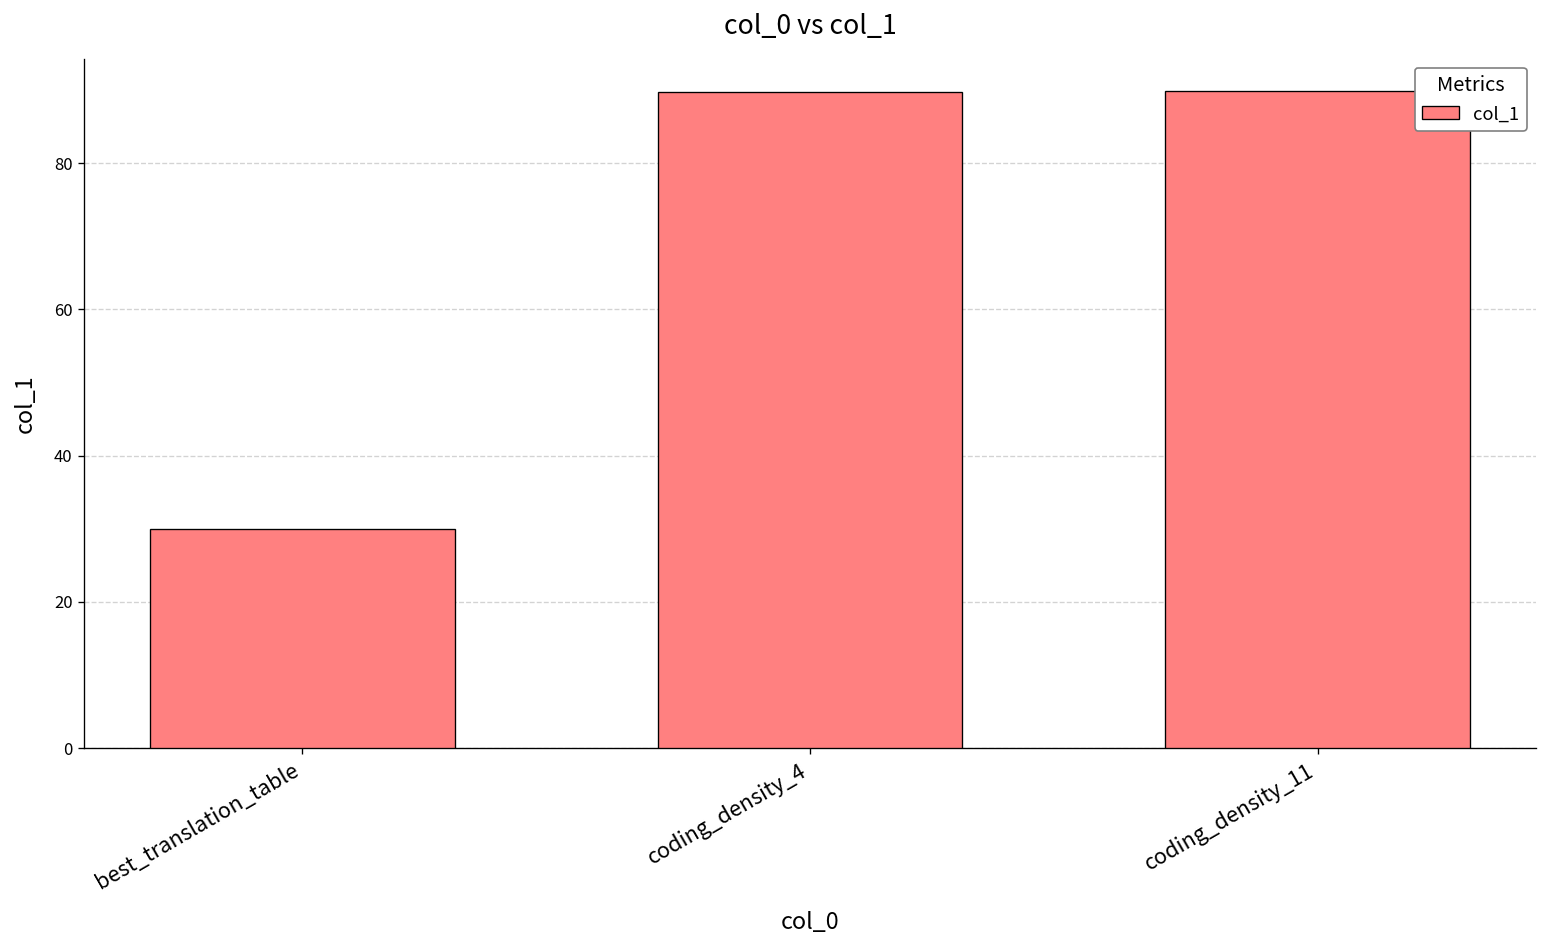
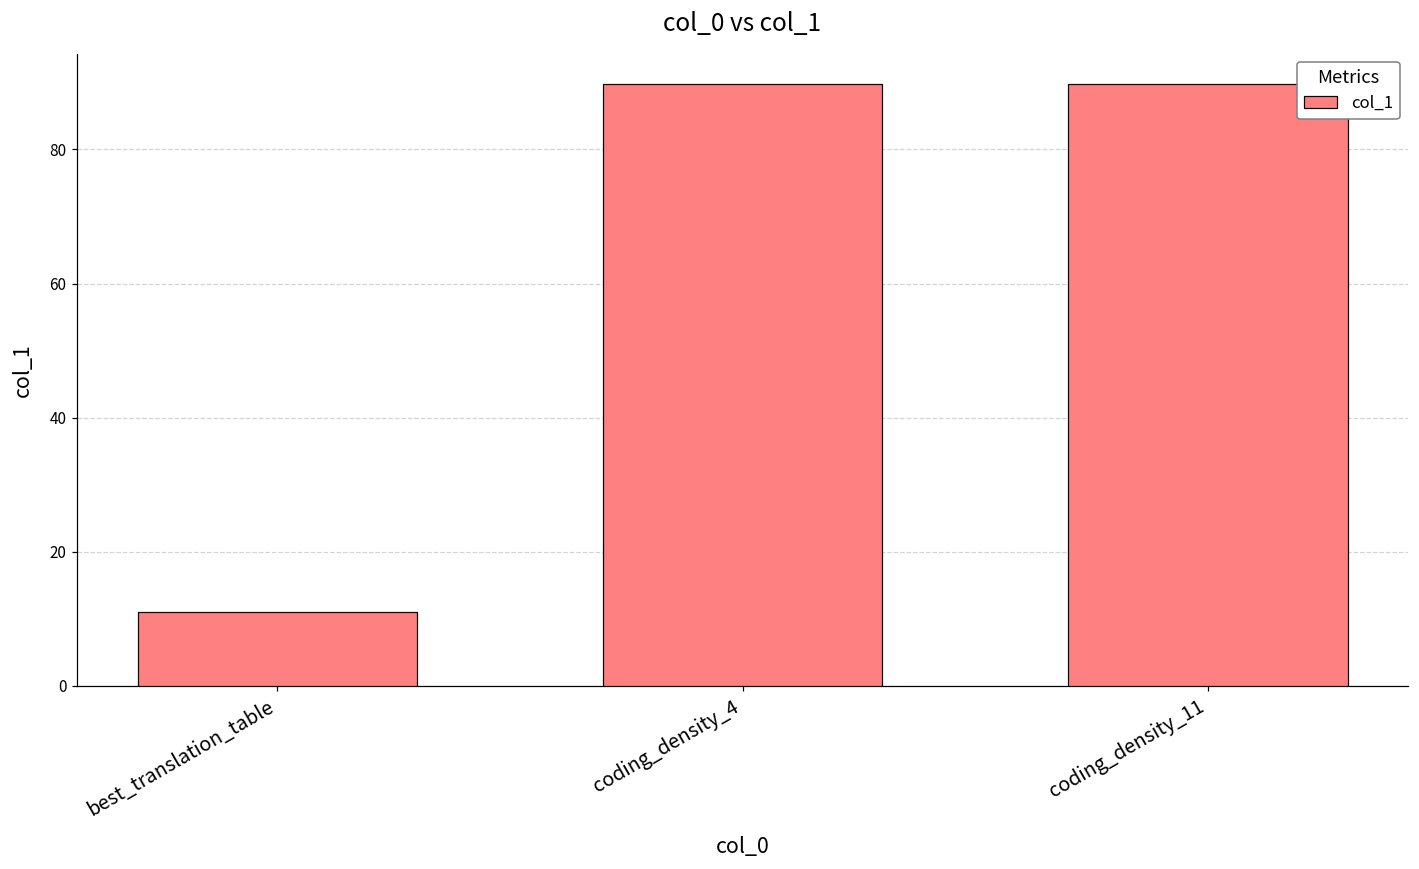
best_translation_table: 30 -> 11
